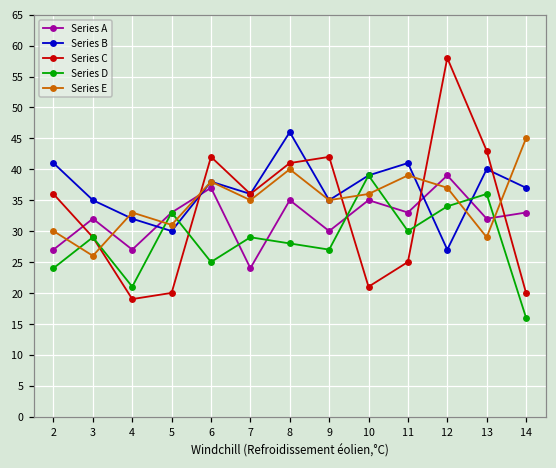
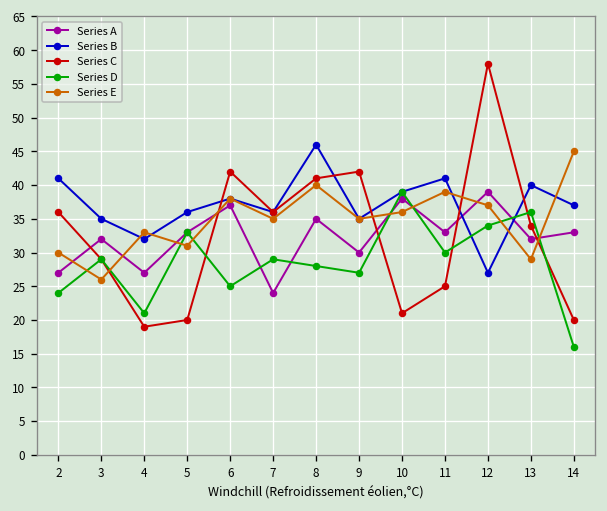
Series B, 5: 30 -> 36
Series A, 10: 35 -> 38
Series C, 13: 43 -> 34
